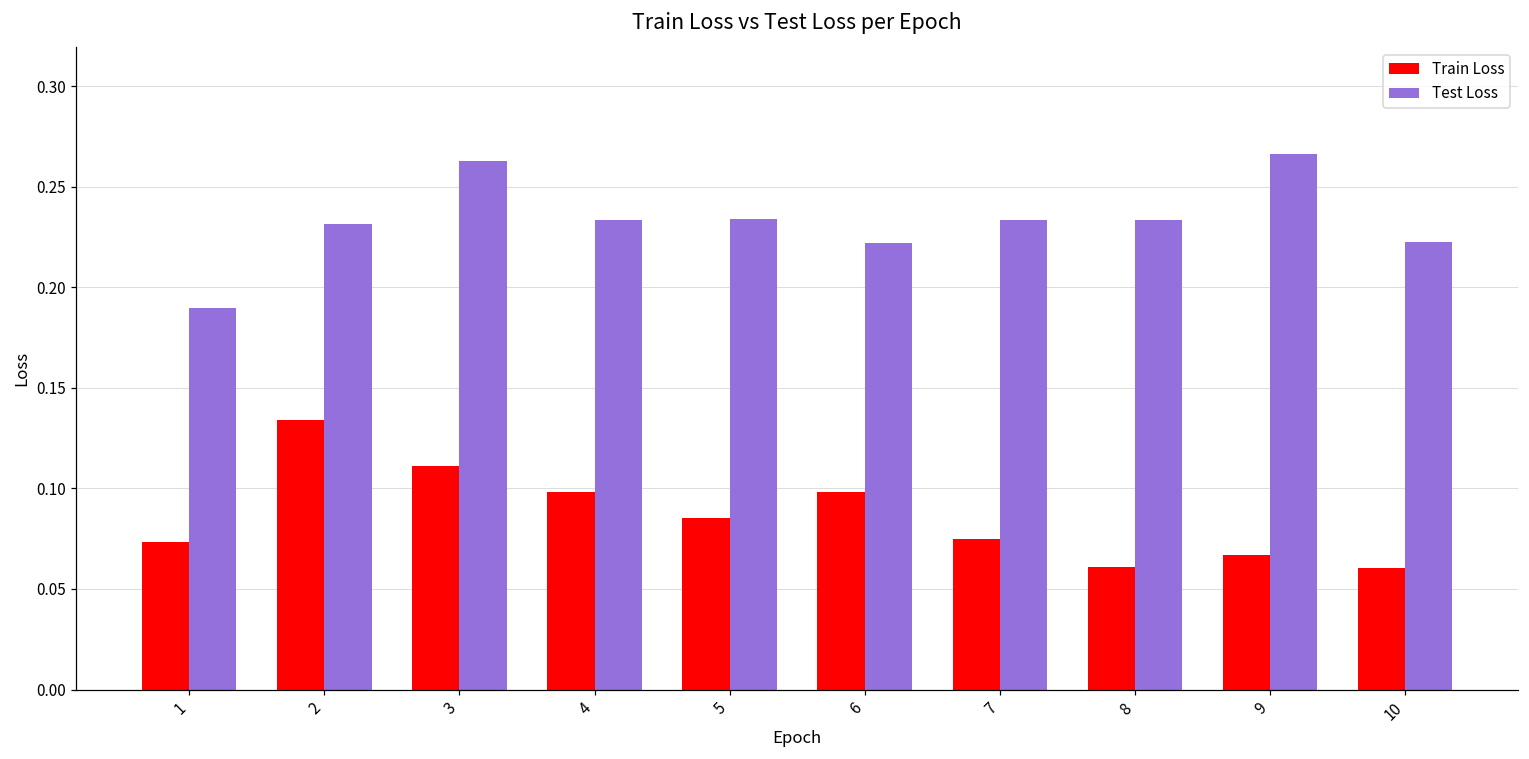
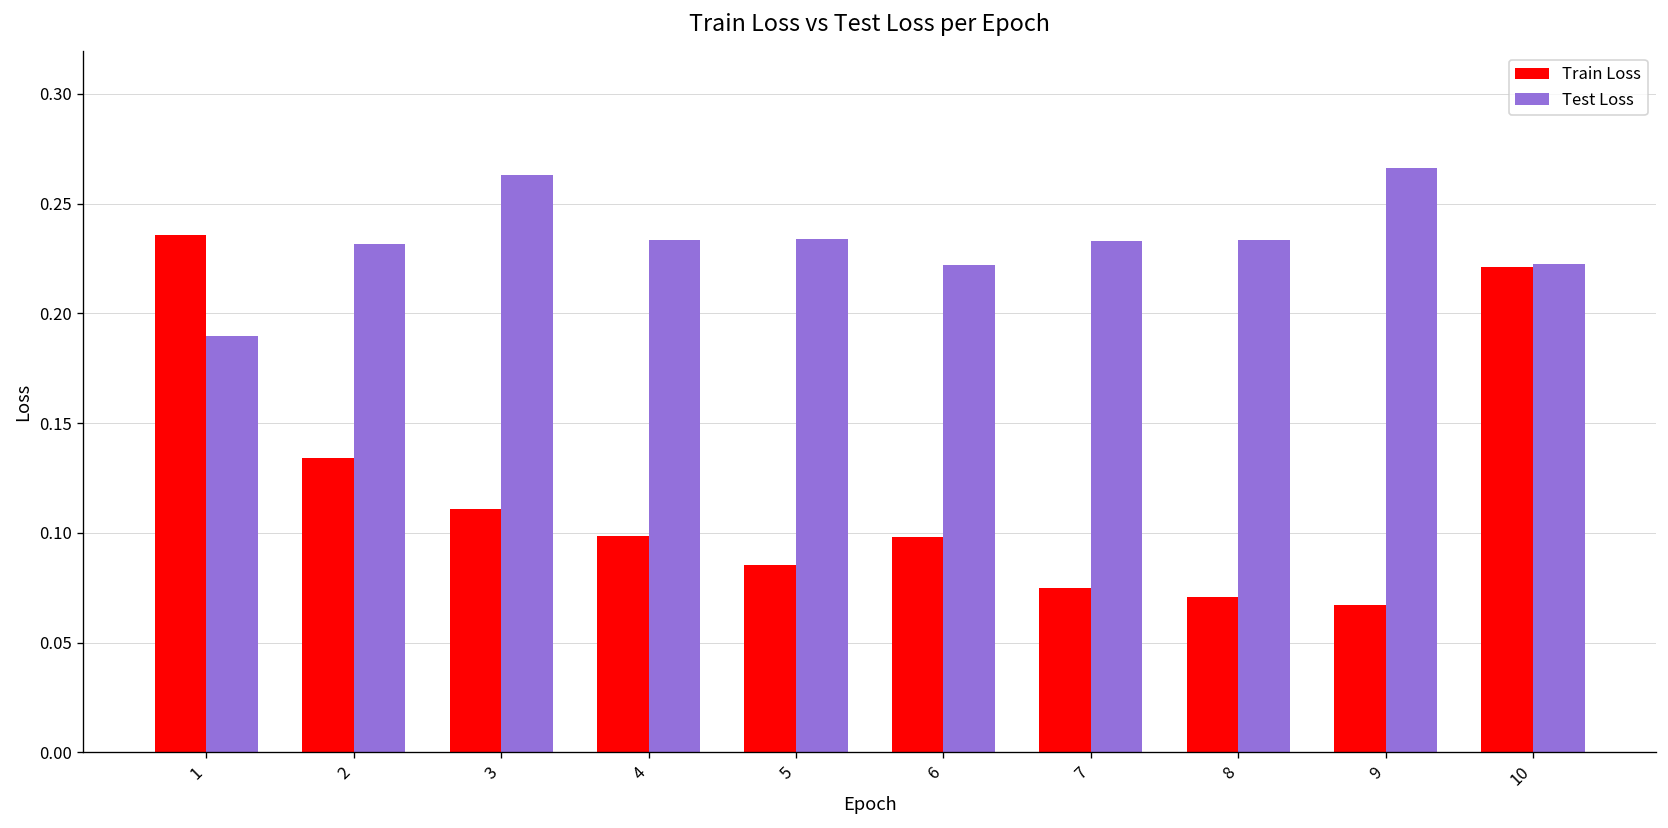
Train Loss, 1: 0.074 -> 0.236
Train Loss, 8: 0.061 -> 0.071
Train Loss, 10: 0.060 -> 0.221
